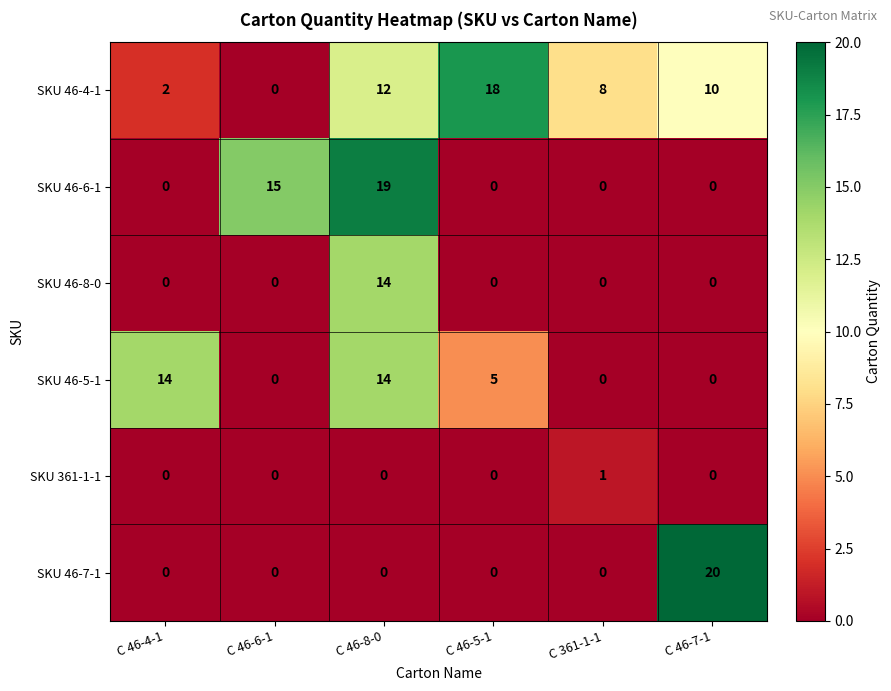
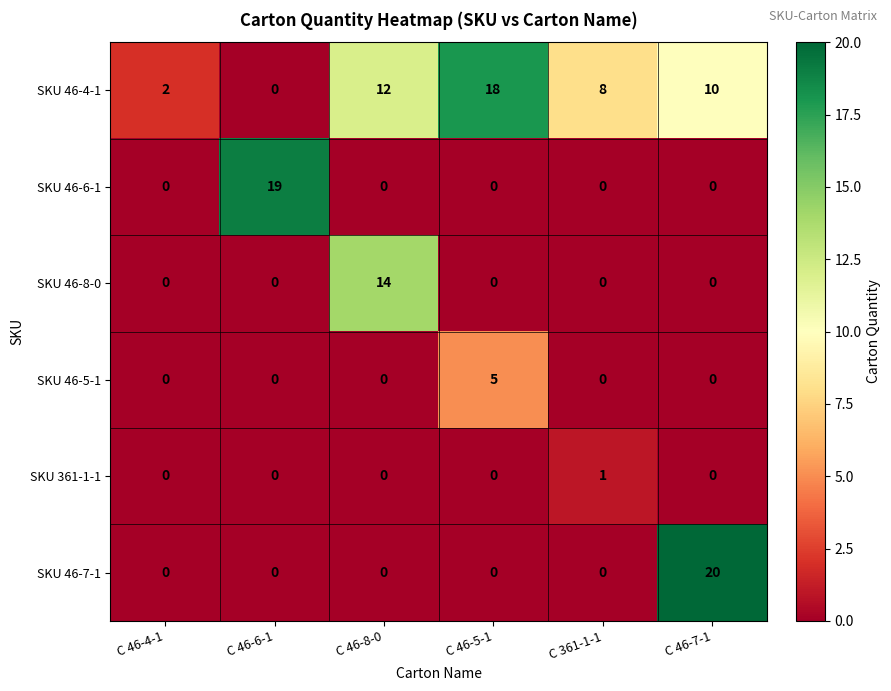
SKU 46-6-1, C 46-6-1: 15 -> 19
SKU 46-6-1, C 46-8-0: 19 -> 0
SKU 46-5-1, C 46-4-1: 14 -> 0
SKU 46-5-1, C 46-8-0: 14 -> 0
